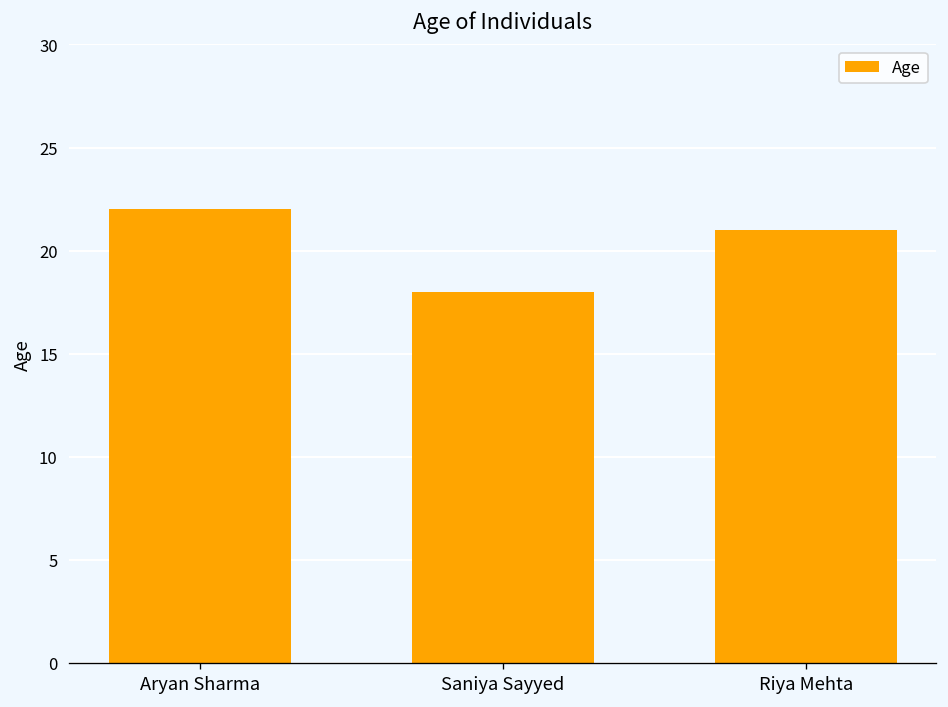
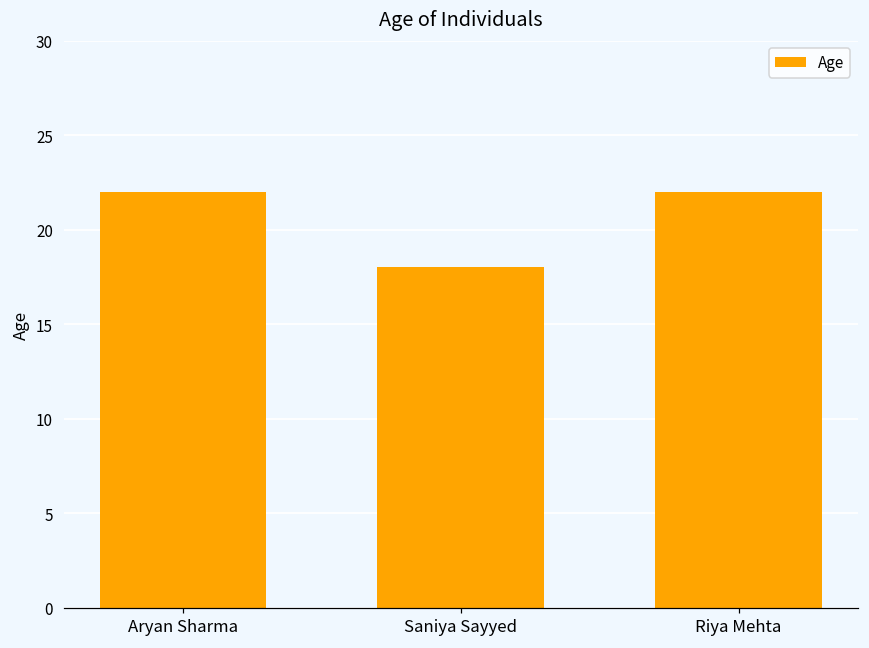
Riya Mehta: 21 -> 22
